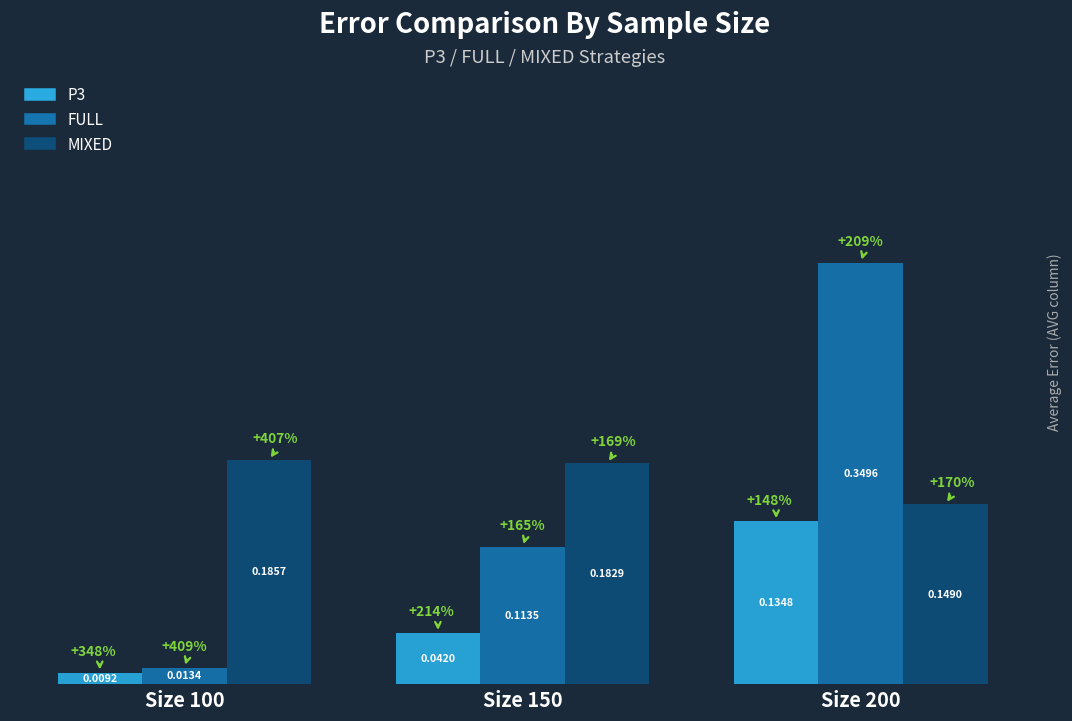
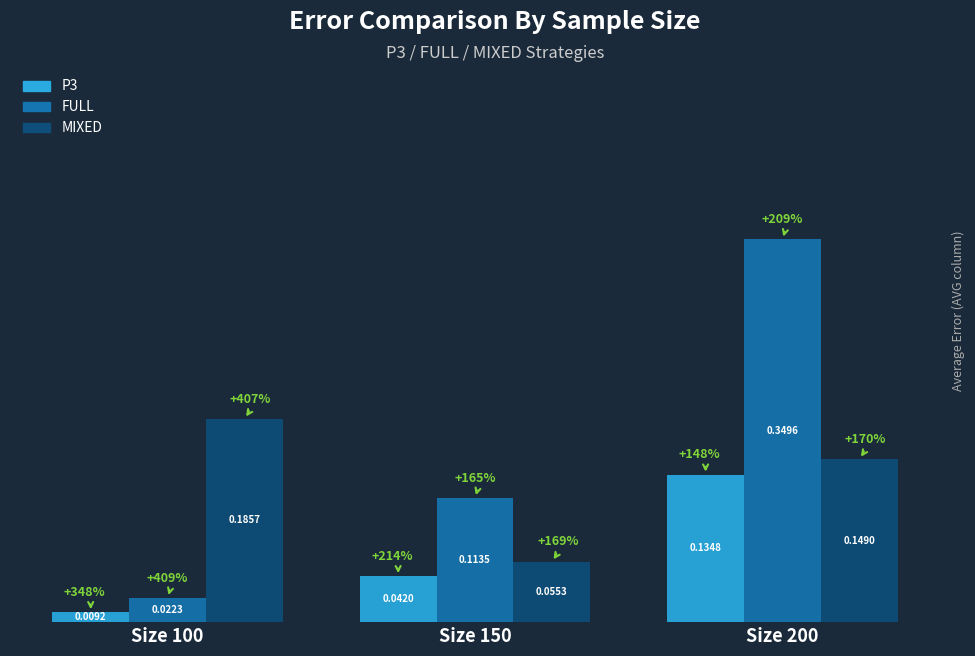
FULL, Size 100: 0.0134 -> 0.0223
MIXED, Size 150: 0.1829 -> 0.0553
